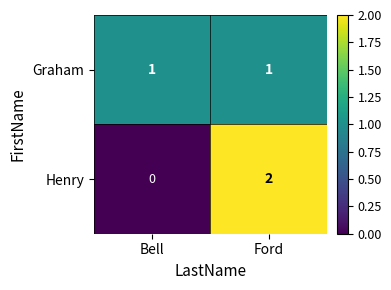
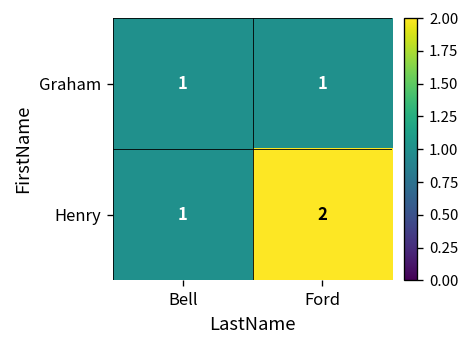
Henry, Bell: 0 -> 1
